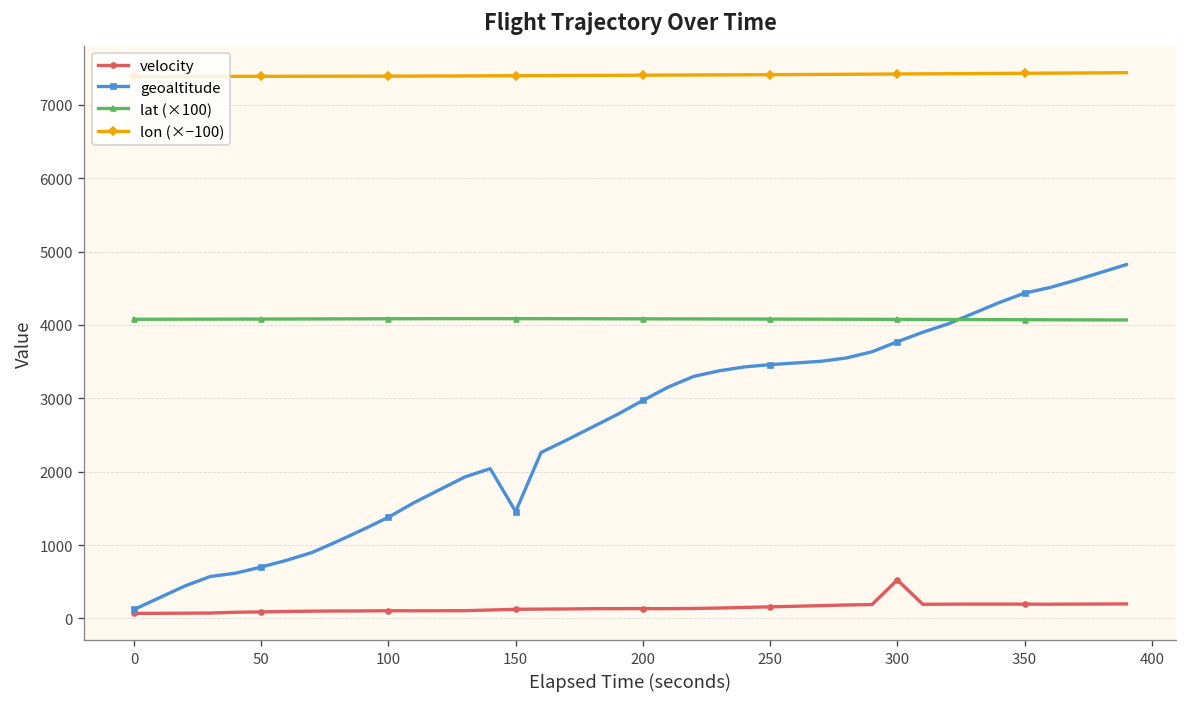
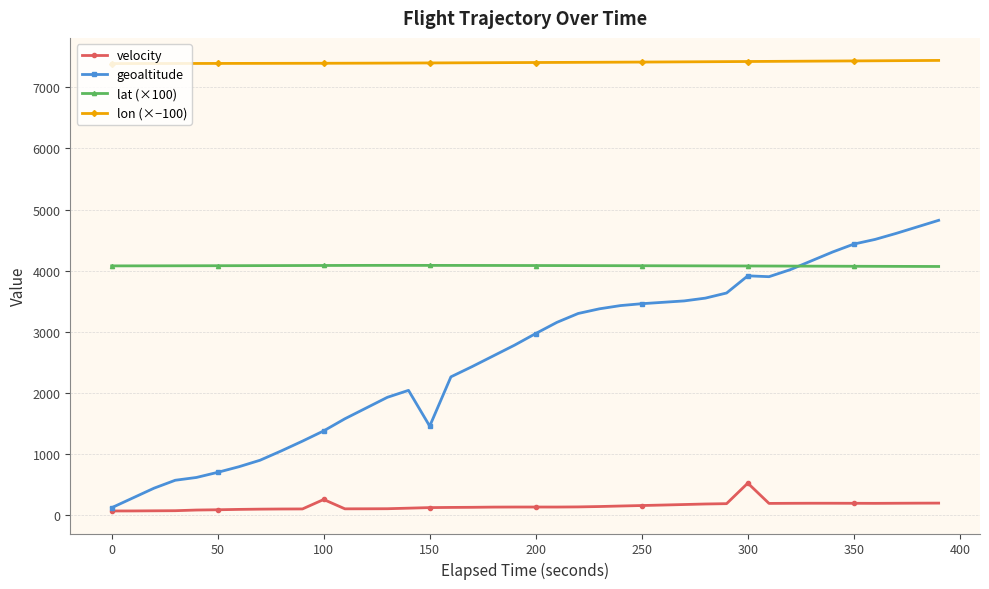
velocity, 100: 100 -> 300
geoaltitude, 300: 3800 -> 3900
